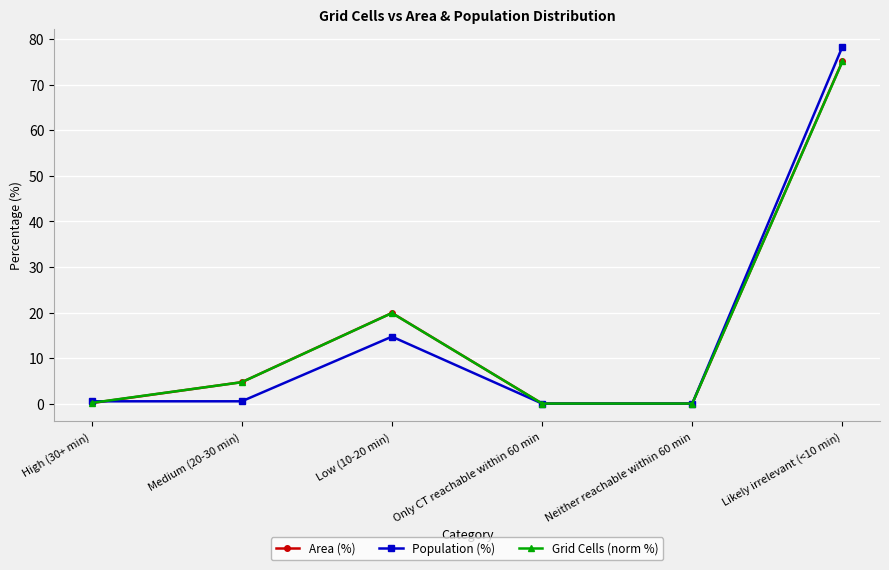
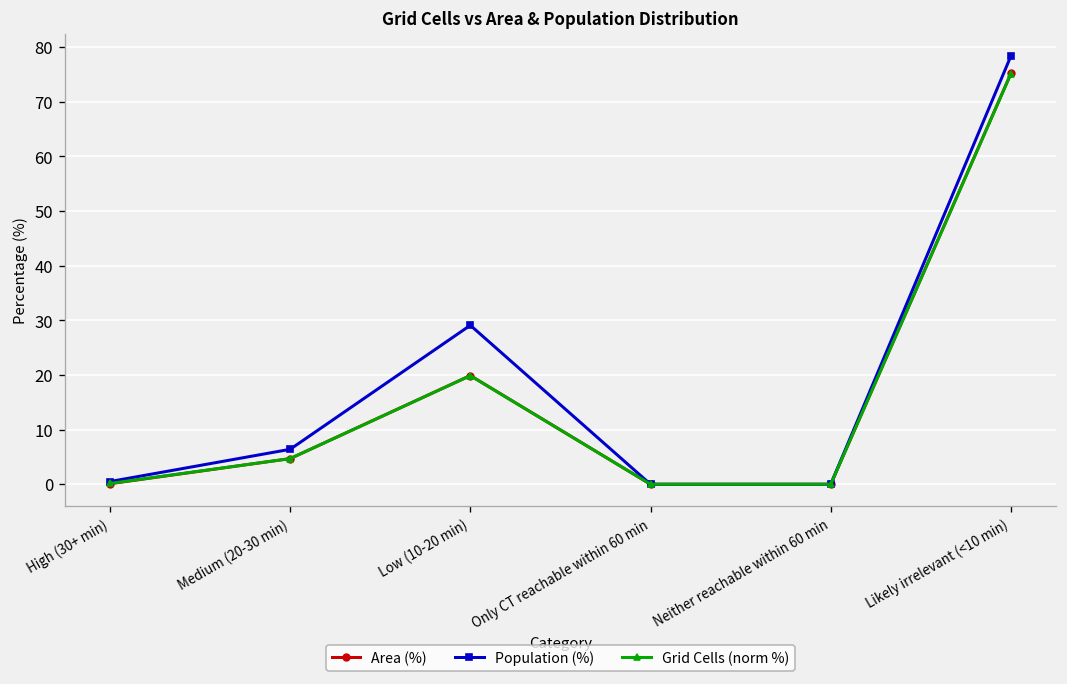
Population (%), Medium (20-30 min): 1 -> 6
Population (%), Low (10-20 min): 15 -> 29
